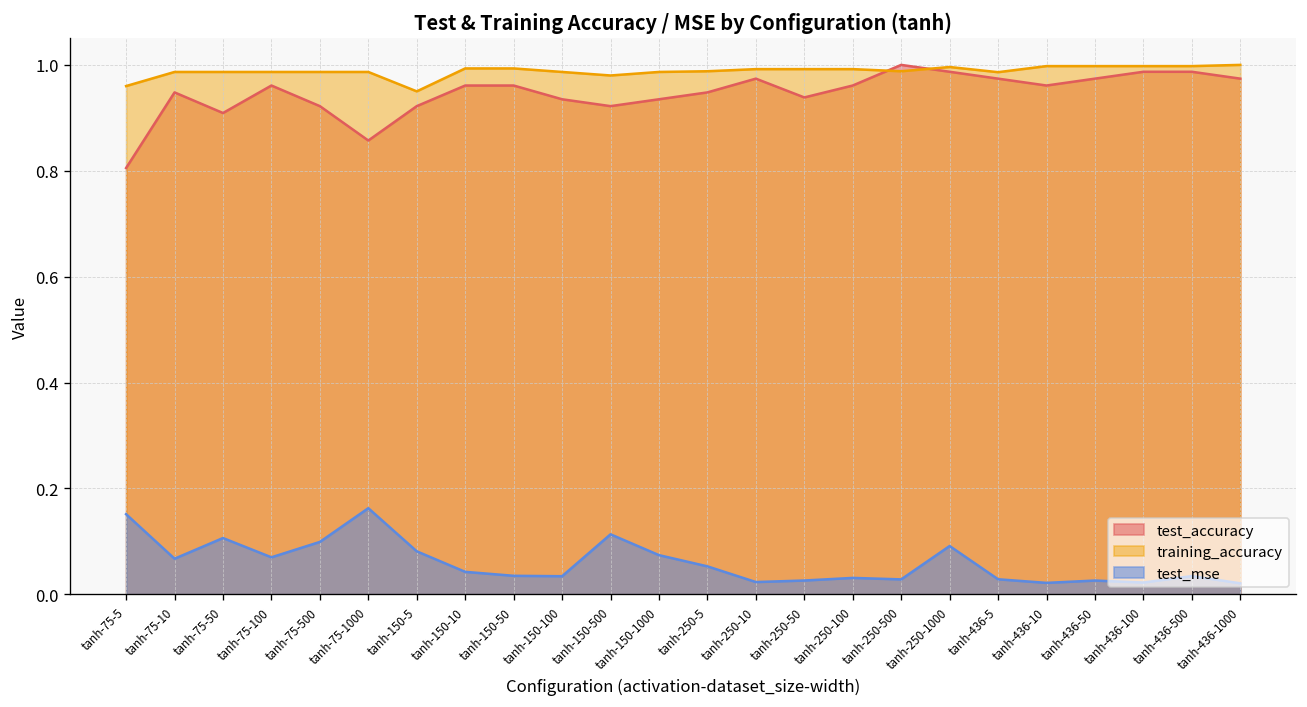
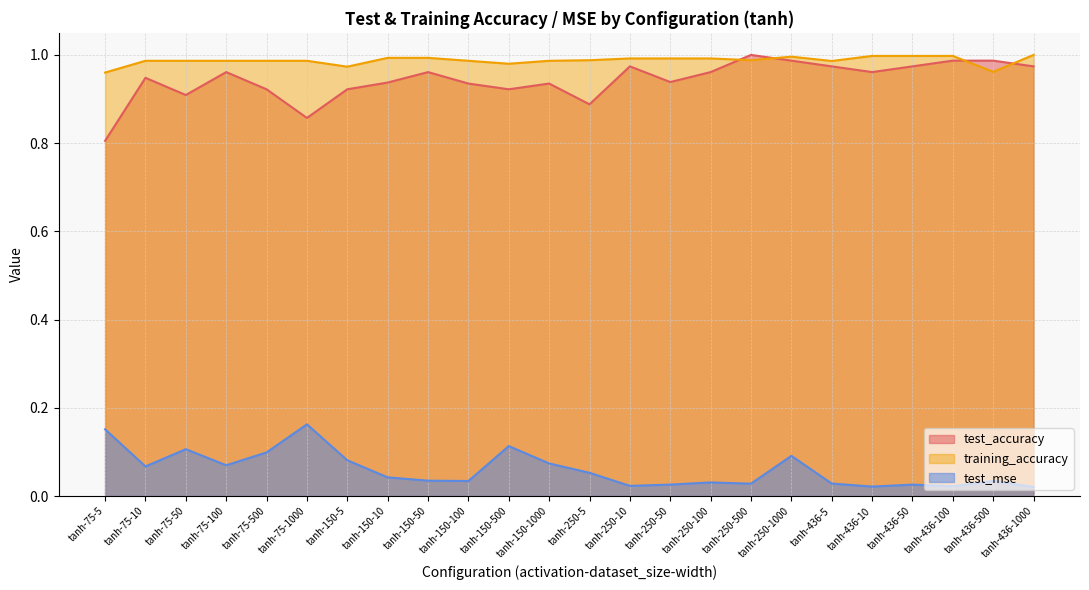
training_accuracy, tanh-150-5: 0.95 -> 0.97
test_accuracy, tanh-150-10: 0.96 -> 0.94
test_accuracy, tanh-250-5: 0.95 -> 0.89
training_accuracy, tanh-436-500: 1.00 -> 0.96
